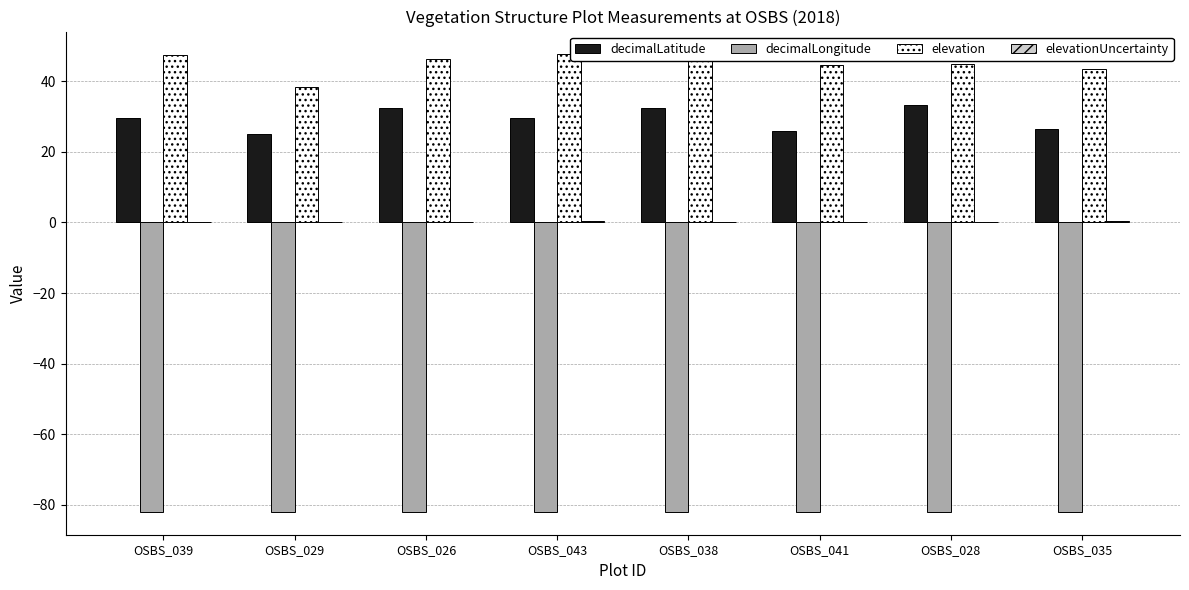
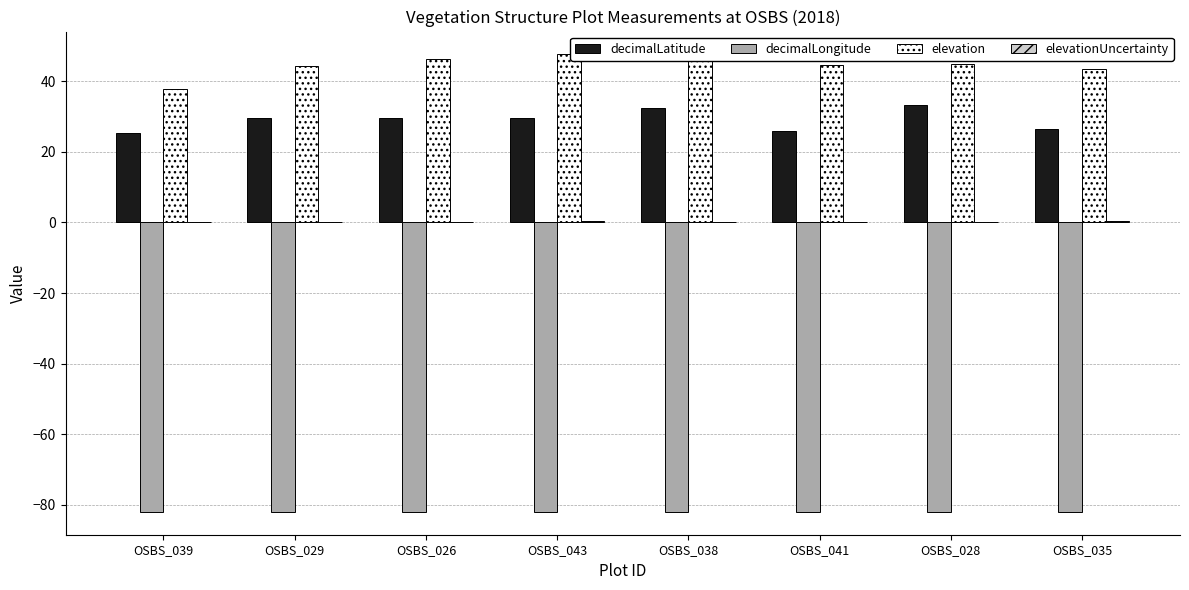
decimalLatitude, OSBS_039: 30 -> 25
elevation, OSBS_039: 47 -> 38
decimalLatitude, OSBS_029: 25 -> 30
elevation, OSBS_029: 38 -> 44
decimalLatitude, OSBS_026: 32 -> 30
